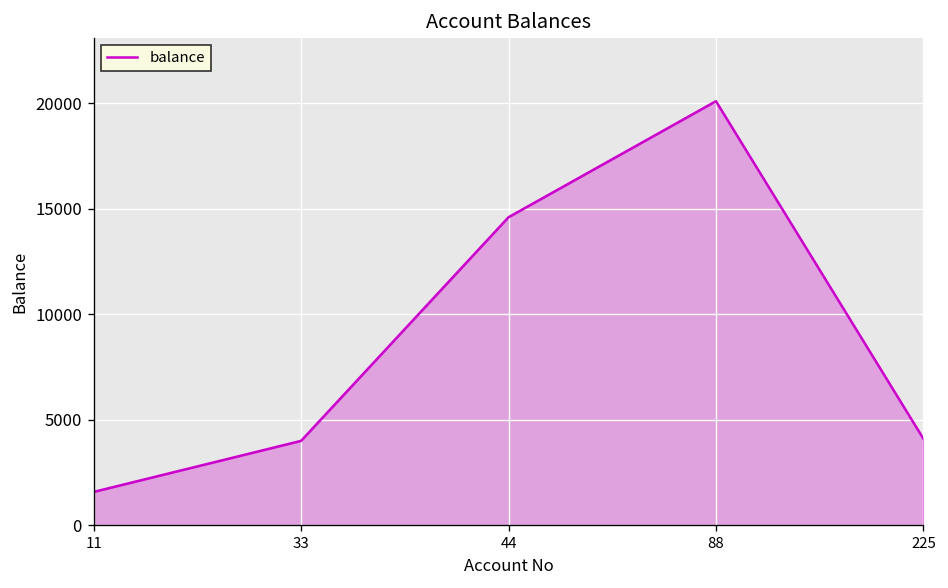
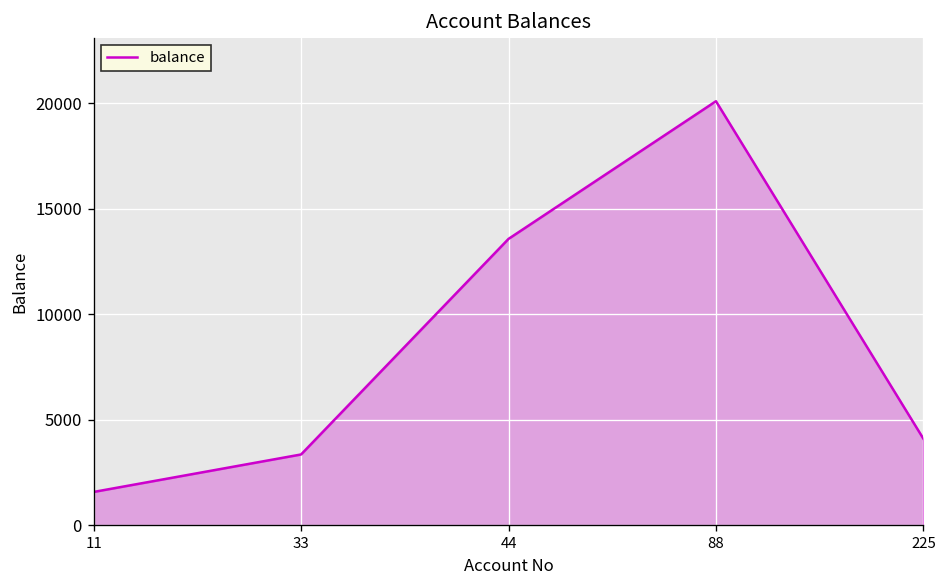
33: 4000 -> 3400
44: 14600 -> 13600
